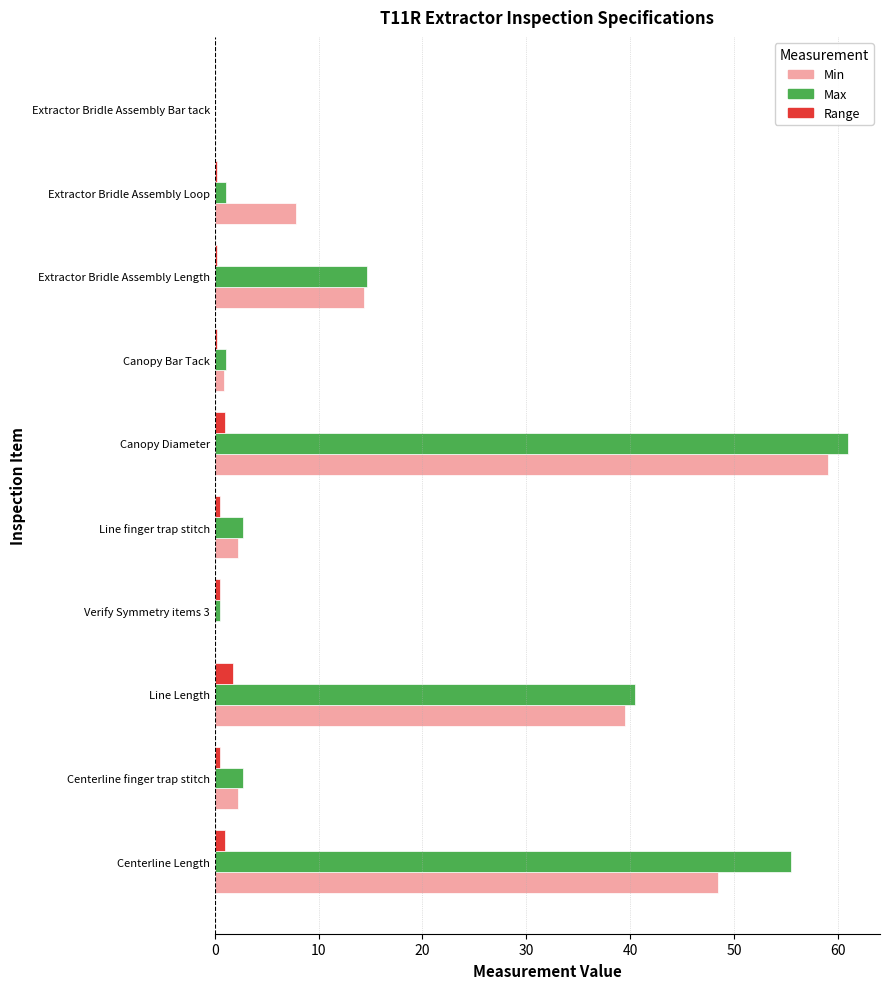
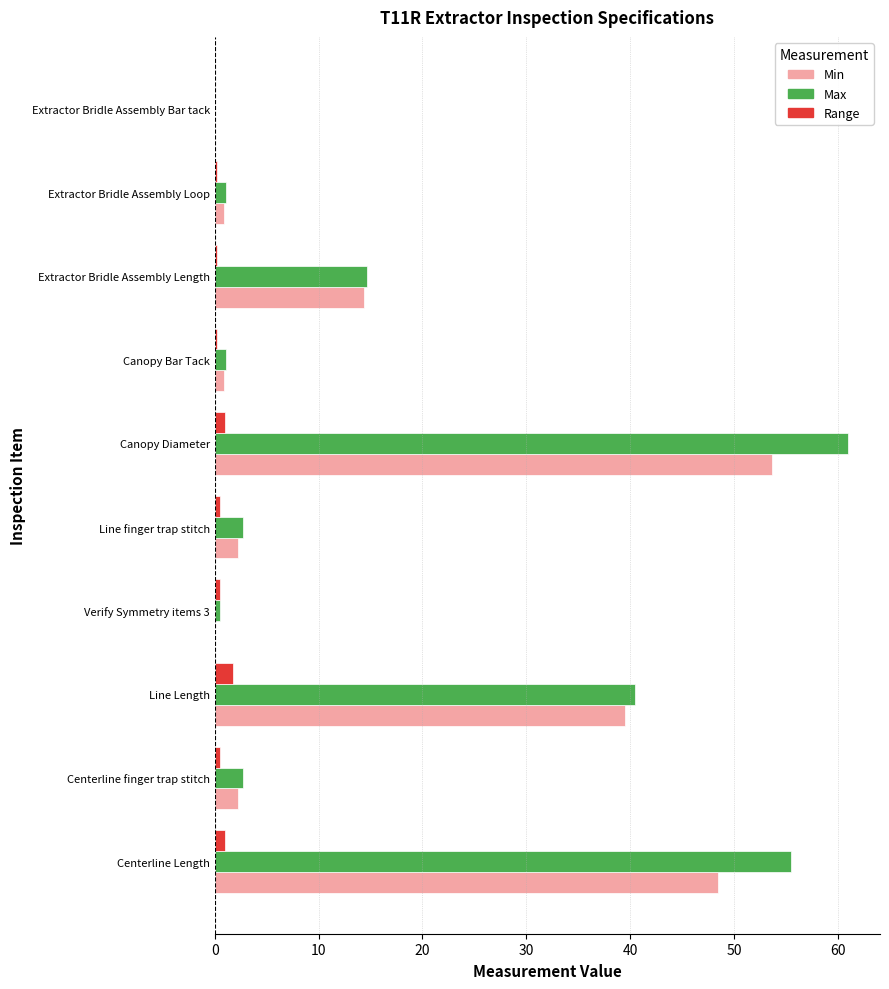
Min, Extractor Bridle Assembly Loop: 7.9 -> 0.9
Min, Canopy Diameter: 59.0 -> 53.7
